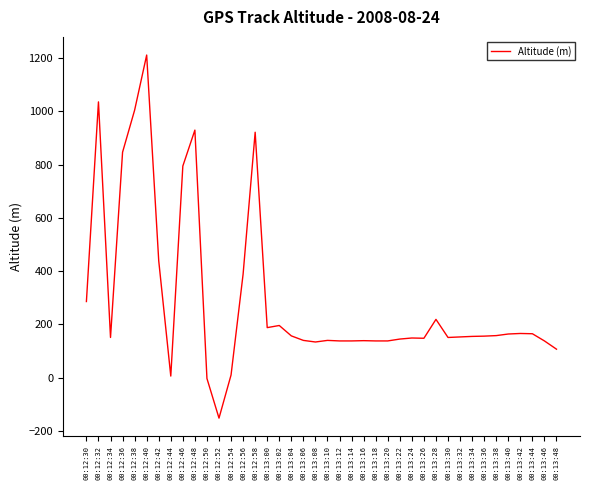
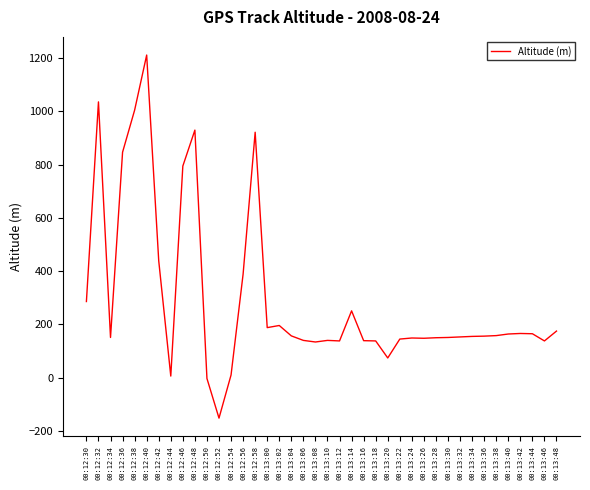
00:13:14: 140 -> 250
00:13:20: 140 -> 70
00:13:28: 220 -> 150
00:13:48: 110 -> 180
